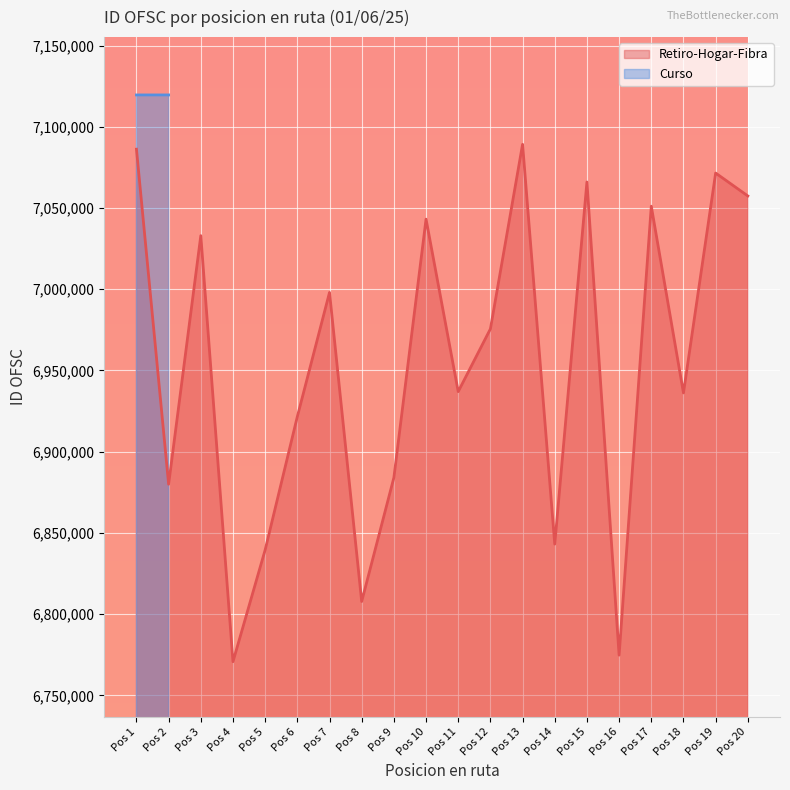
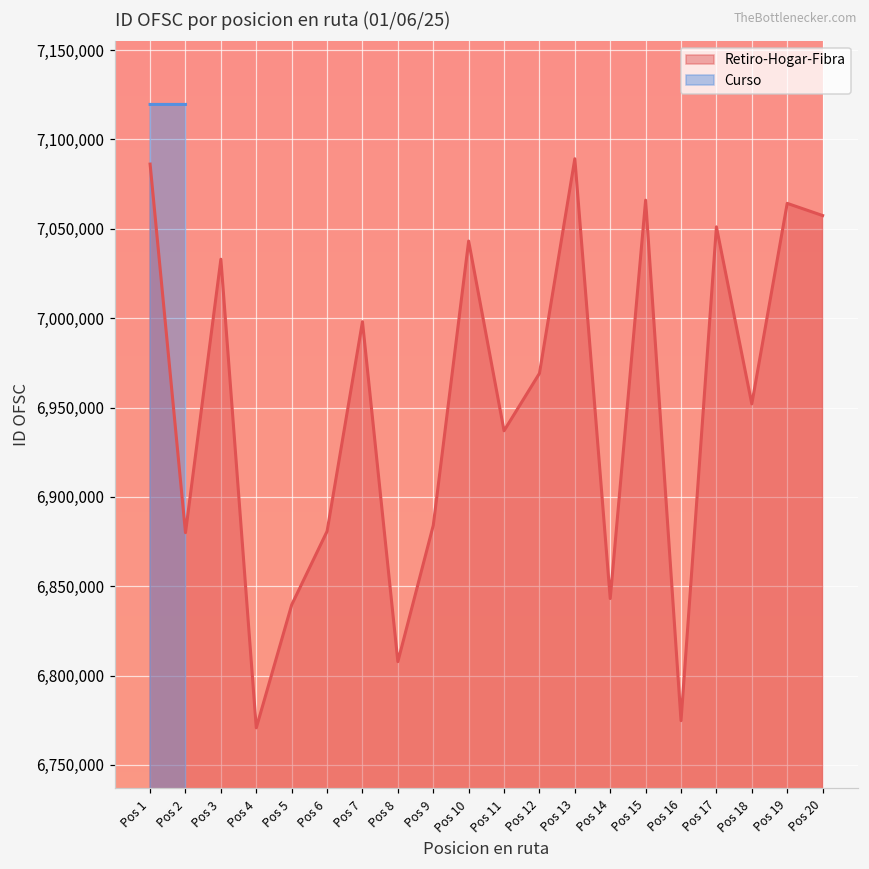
Retiro-Hogar-Fibra, Pos 6: 6,922,000 -> 6,881,000
Retiro-Hogar-Fibra, Pos 12: 6,976,000 -> 6,969,000
Retiro-Hogar-Fibra, Pos 18: 6,936,000 -> 6,952,000
Retiro-Hogar-Fibra, Pos 19: 7,072,000 -> 7,064,000
